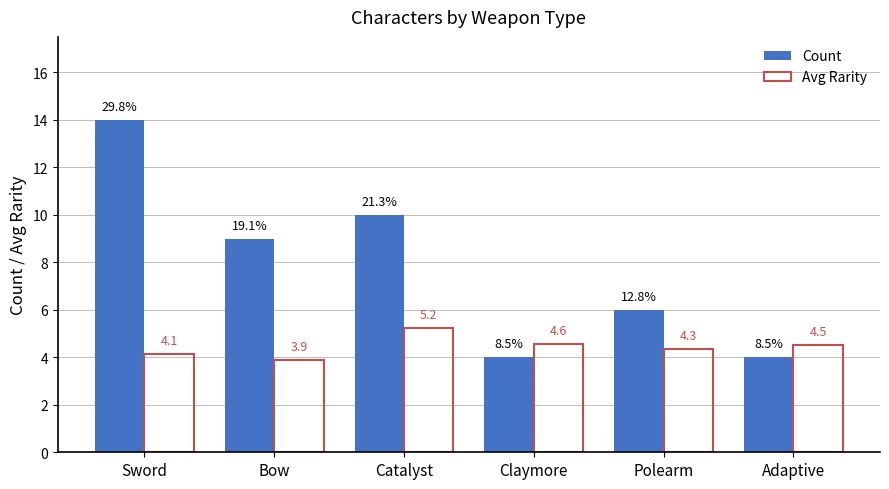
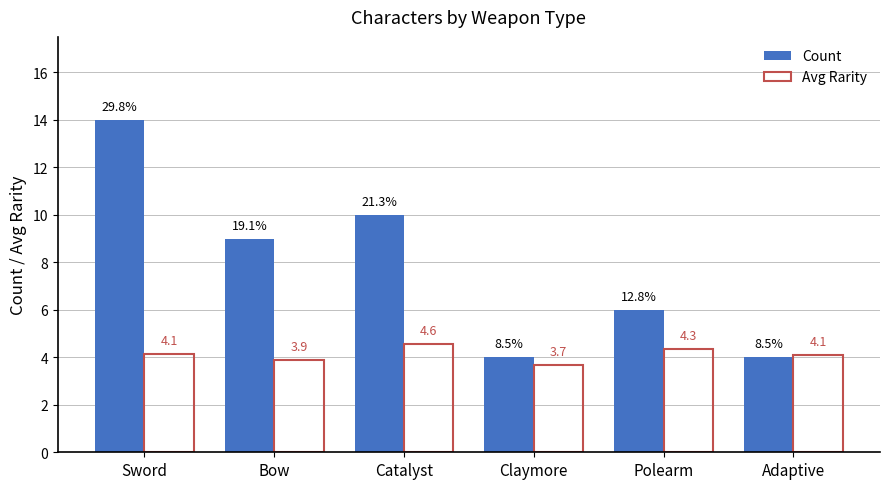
Avg Rarity, Catalyst: 5.2 -> 4.6
Avg Rarity, Claymore: 4.6 -> 3.7
Avg Rarity, Adaptive: 4.5 -> 4.1
